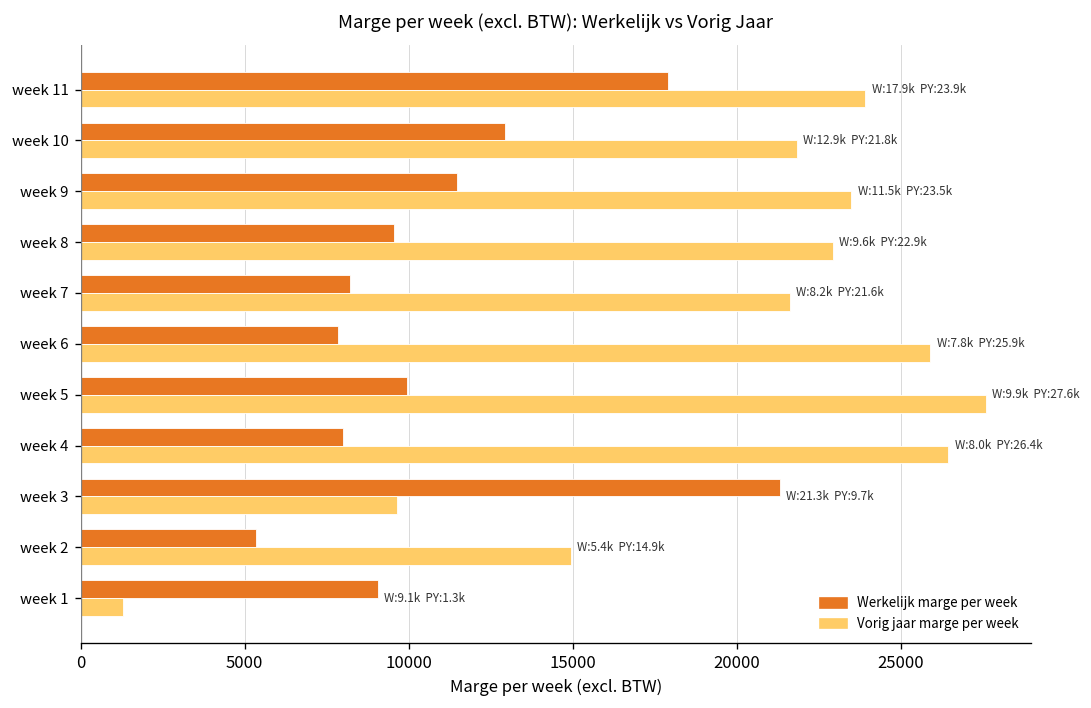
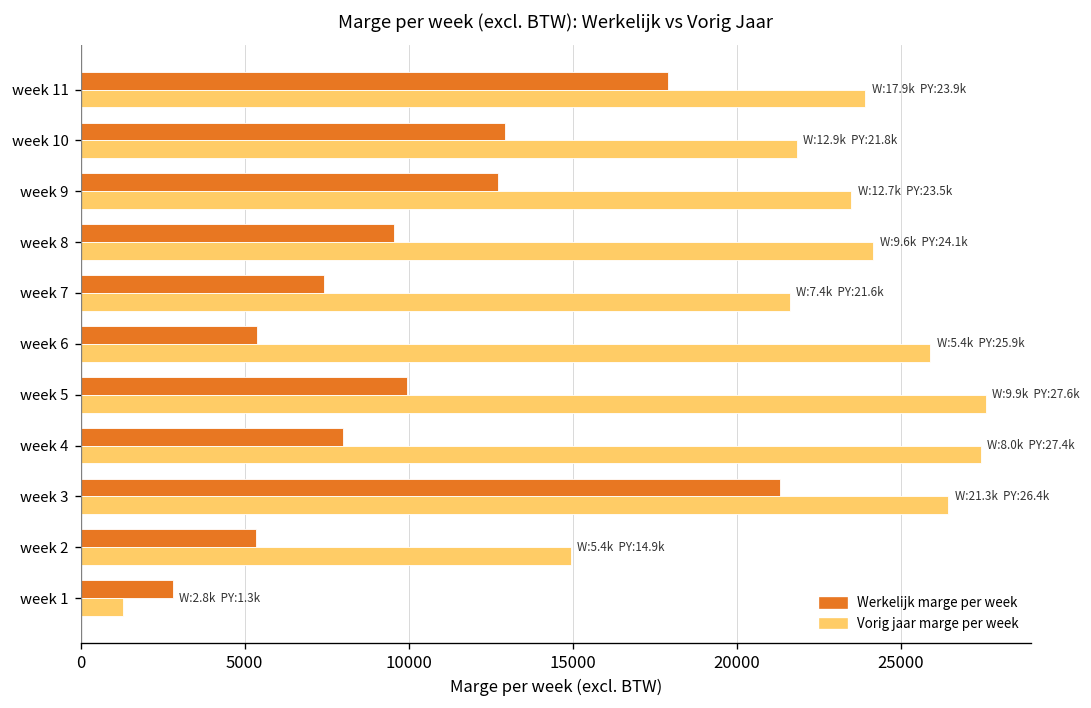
Werkelijk marge per week, week 9: 11.5k -> 12.7k
Vorig jaar marge per week, week 8: 22.9k -> 24.1k
Werkelijk marge per week, week 7: 8.2k -> 7.4k
Werkelijk marge per week, week 6: 7.8k -> 5.4k
Vorig jaar marge per week, week 4: 26.4k -> 27.4k
Vorig jaar marge per week, week 3: 9.7k -> 26.4k
Werkelijk marge per week, week 1: 9.1k -> 2.8k
